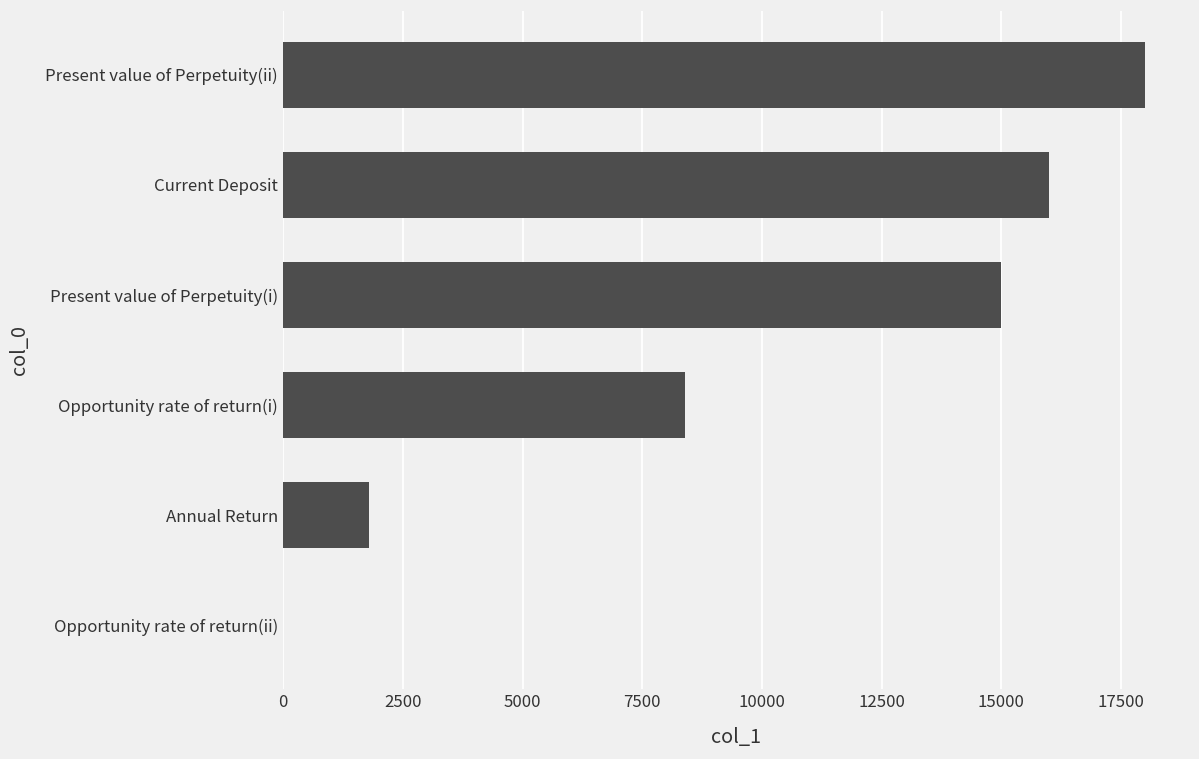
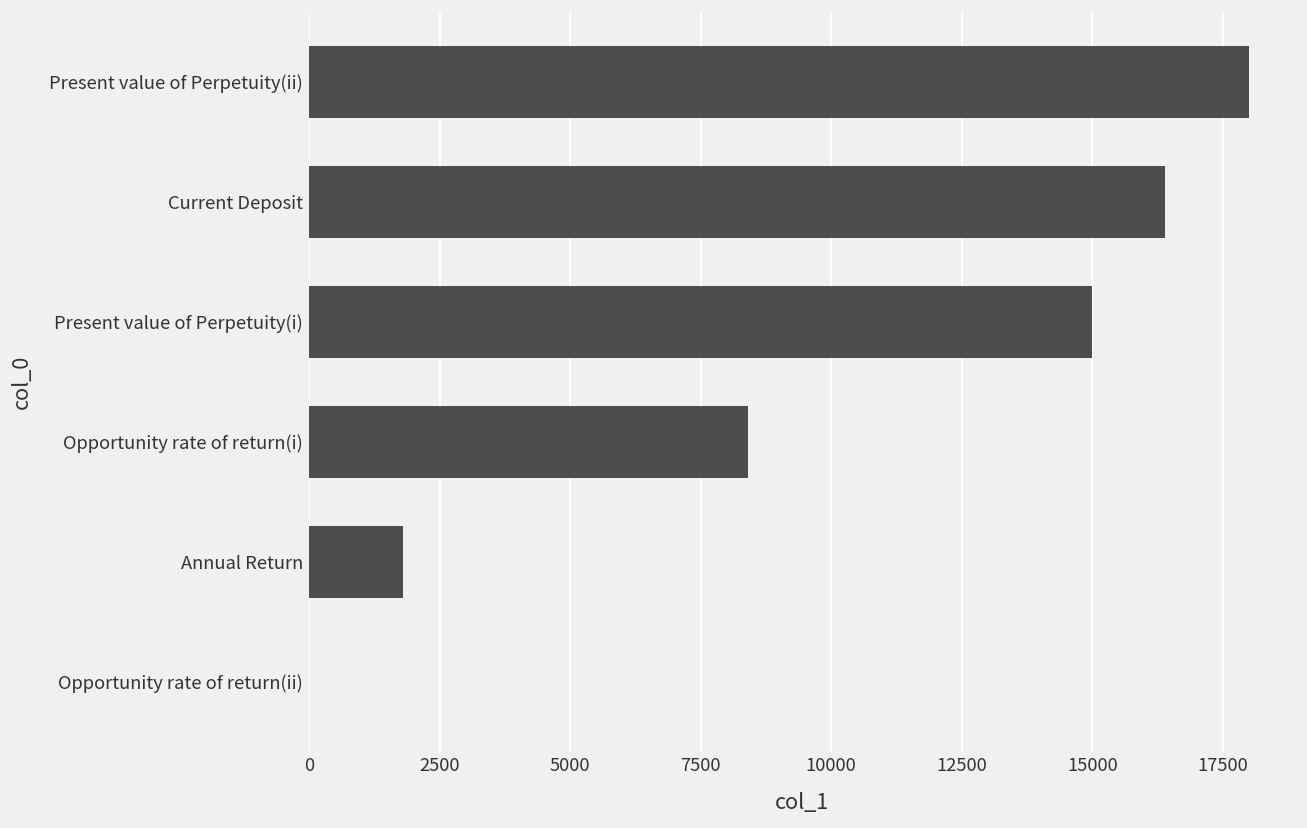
Current Deposit: 16000 -> 16400
